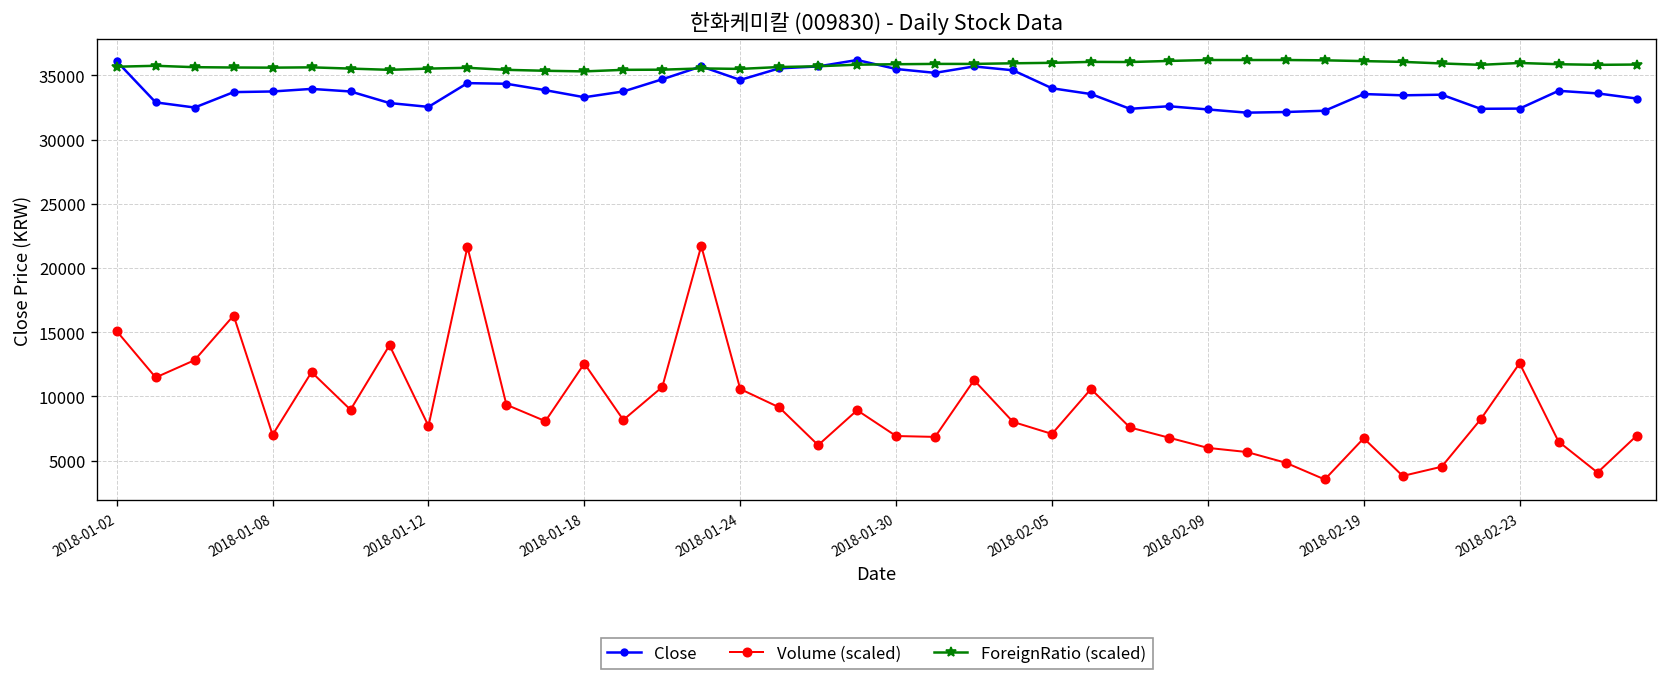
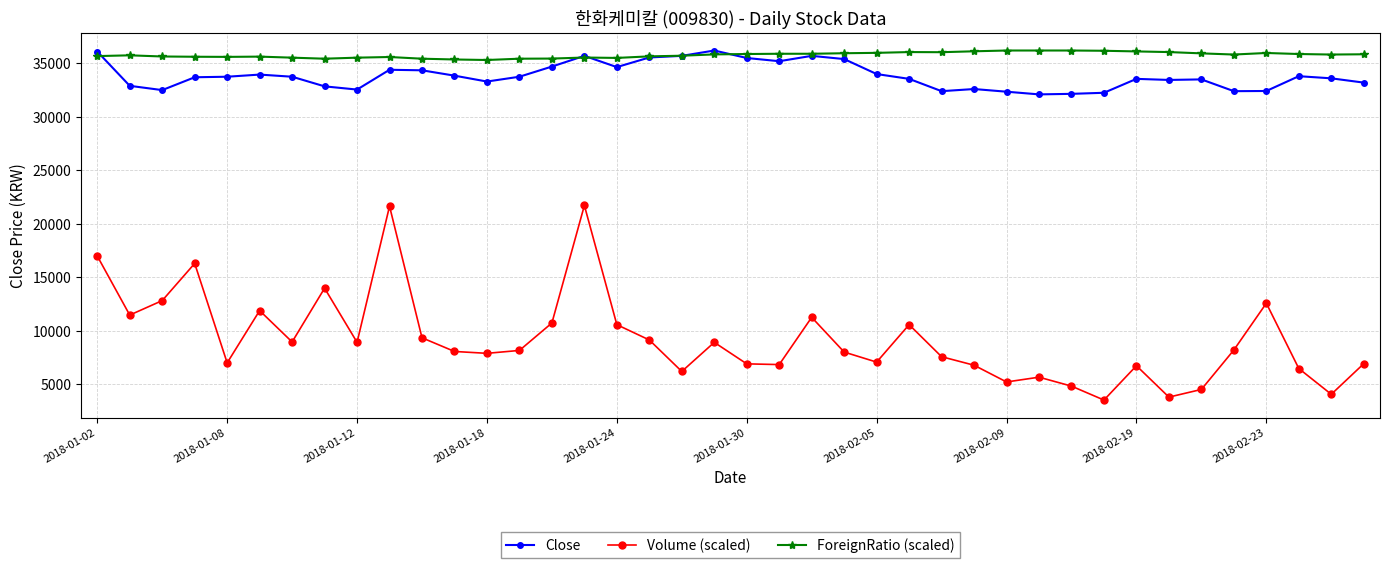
Volume (scaled), 2018-01-02: 15100 -> 17000
Volume (scaled), 2018-01-12: 7700 -> 8900
Volume (scaled), 2018-01-18: 12600 -> 7900
Volume (scaled), 2018-02-09: 6000 -> 5200
